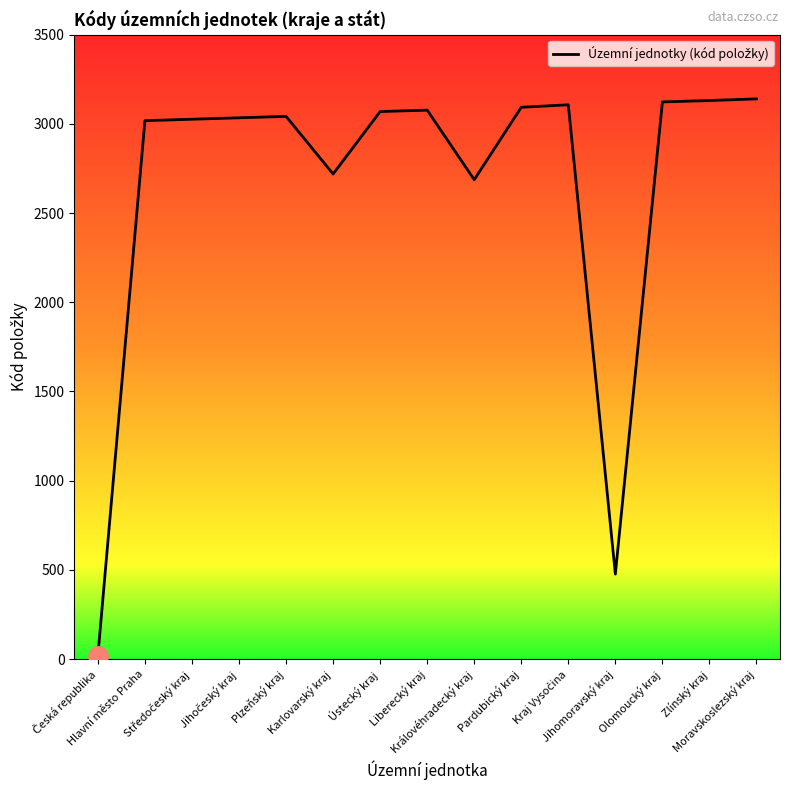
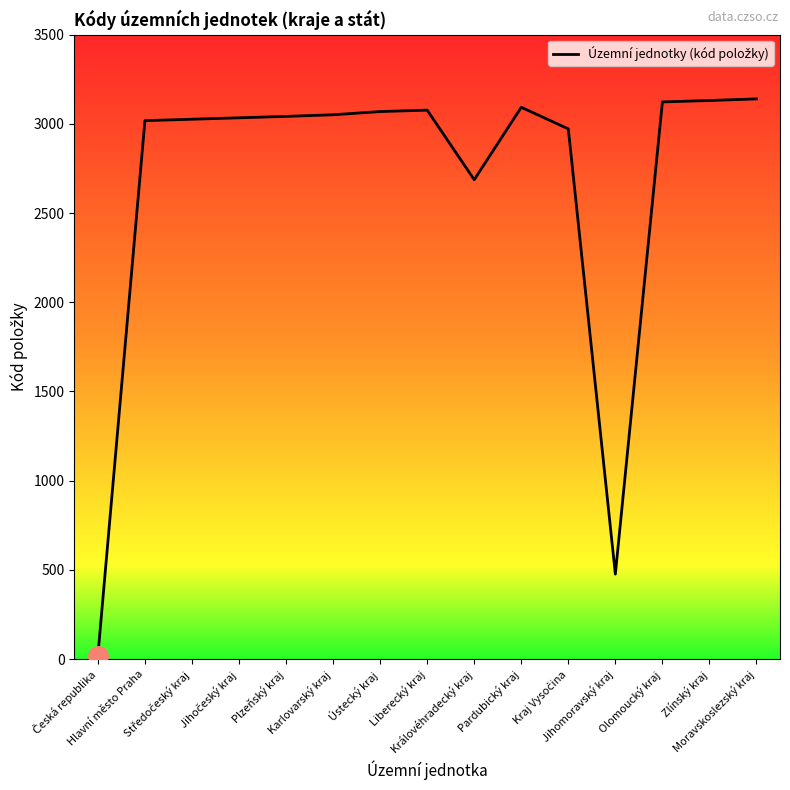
Územní jednotky (kód položky), Karlovarský kraj: 2720 -> 3050
Územní jednotky (kód položky), Kraj Vysočina: 3110 -> 2970
